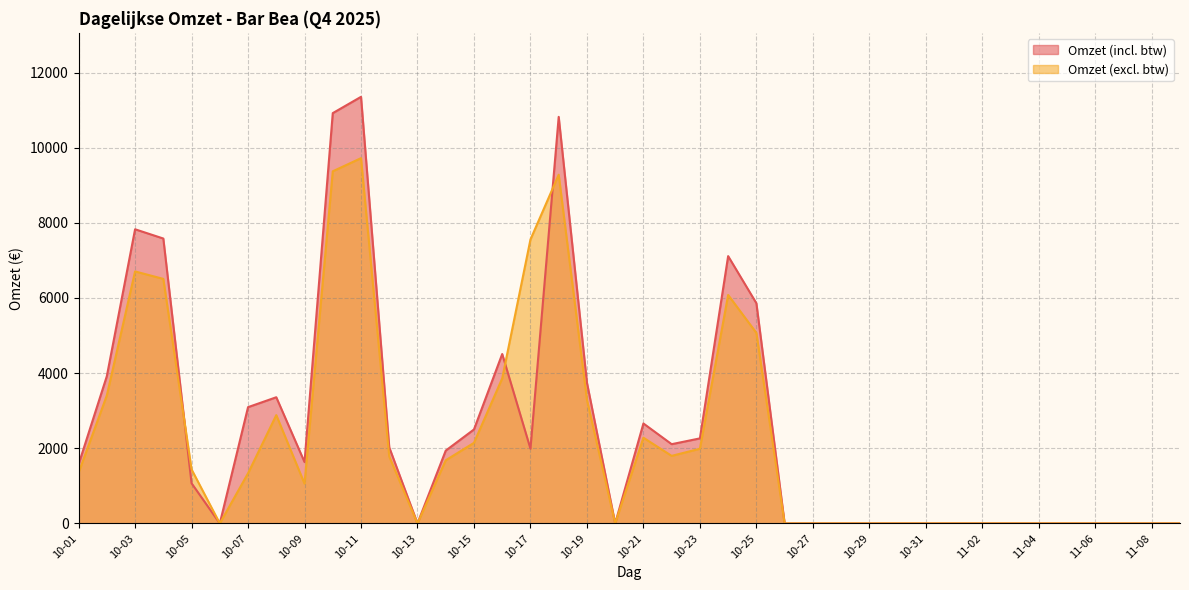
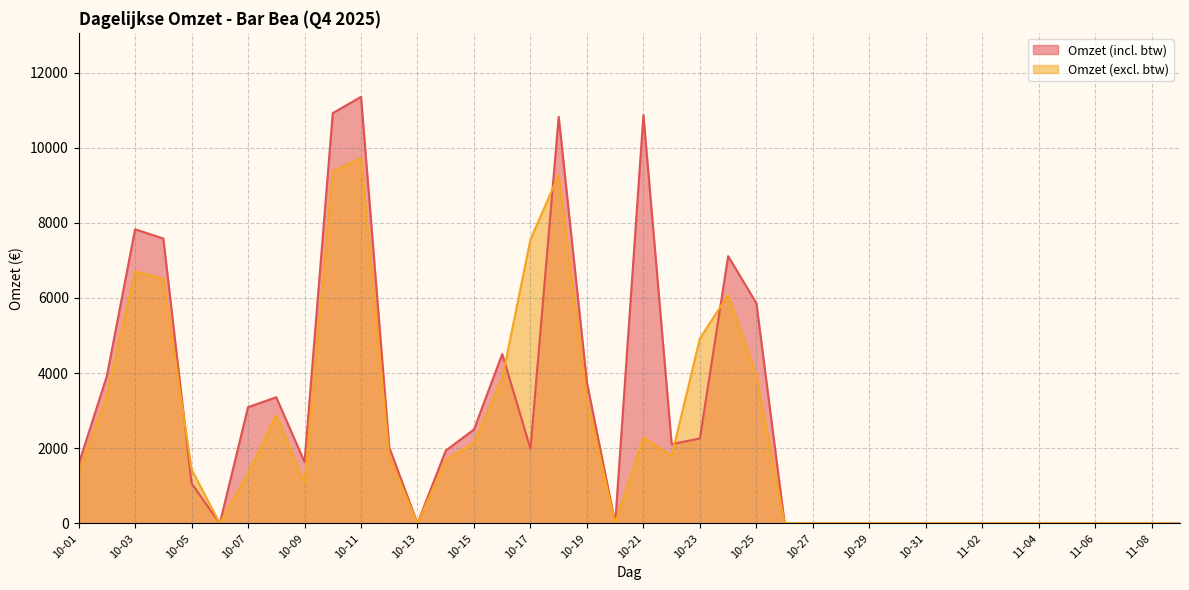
Omzet (incl. btw), 10-21: 2700 -> 10900
Omzet (excl. btw), 10-23: 2000 -> 4900
Omzet (excl. btw), 10-25: 5100 -> 3900
